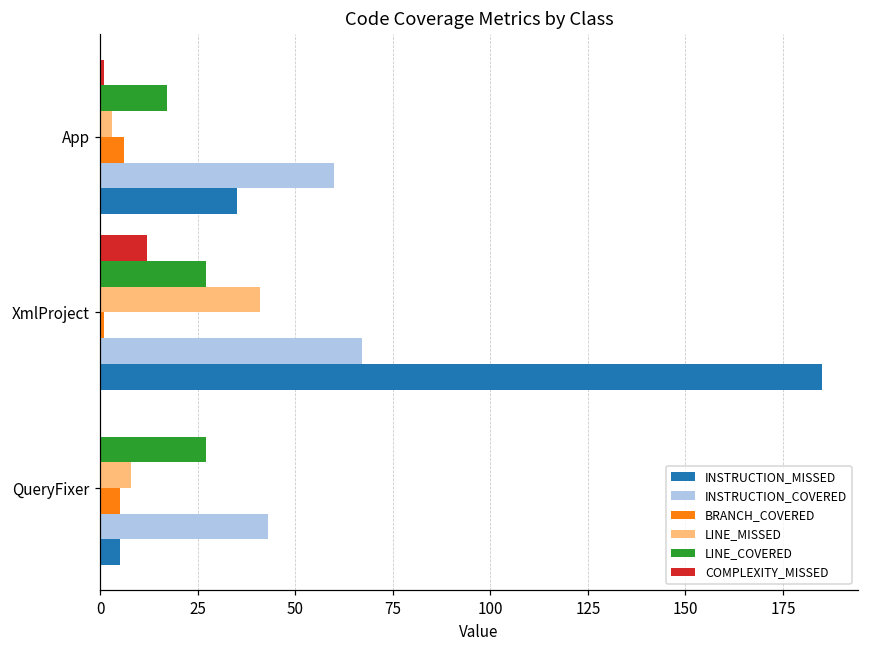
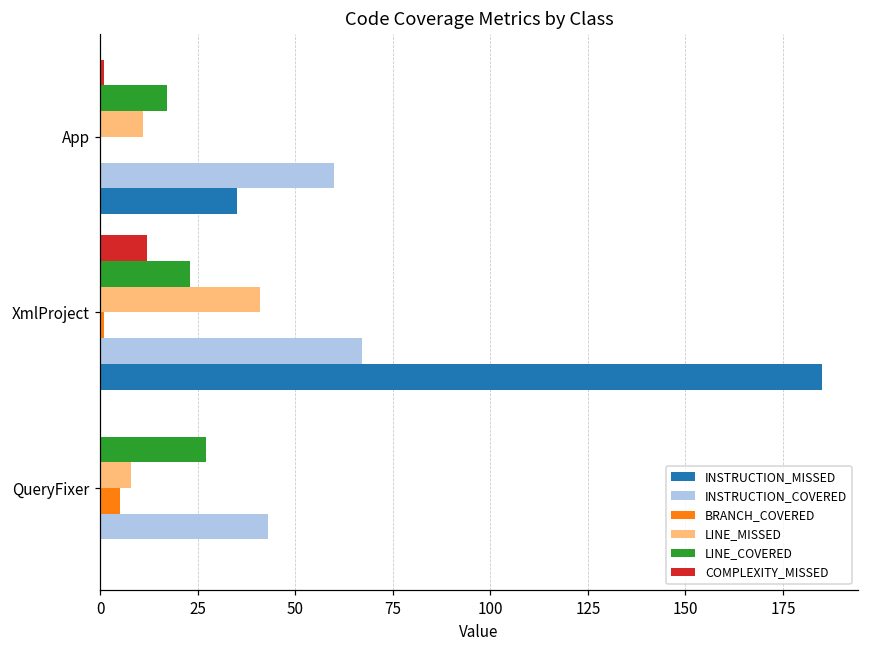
LINE_MISSED, App: 3 -> 11
BRANCH_COVERED, App: 6 -> 0
LINE_COVERED, XmlProject: 27 -> 23
INSTRUCTION_MISSED, QueryFixer: 5 -> 0
